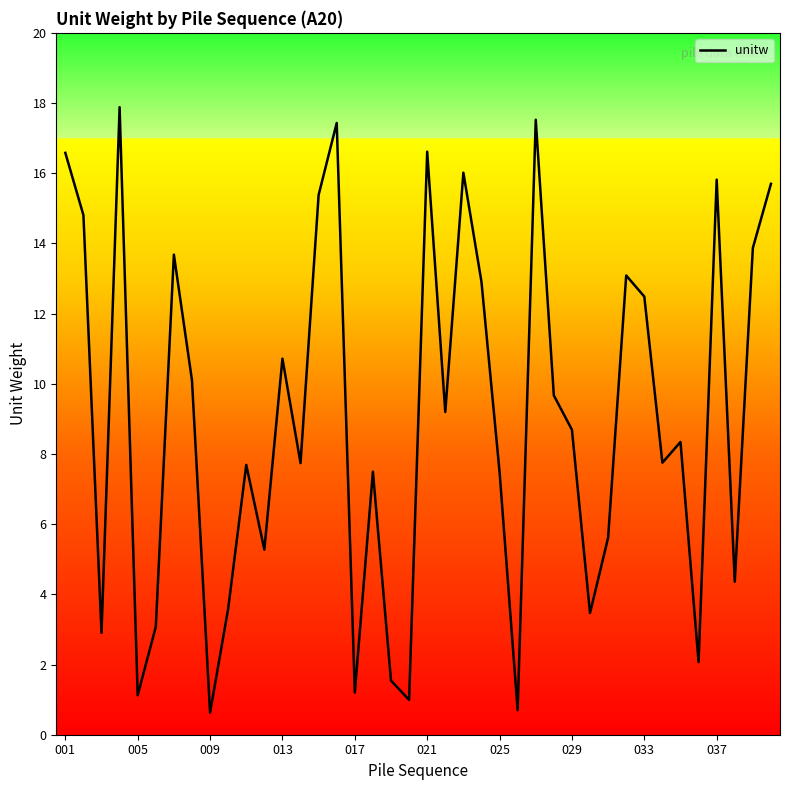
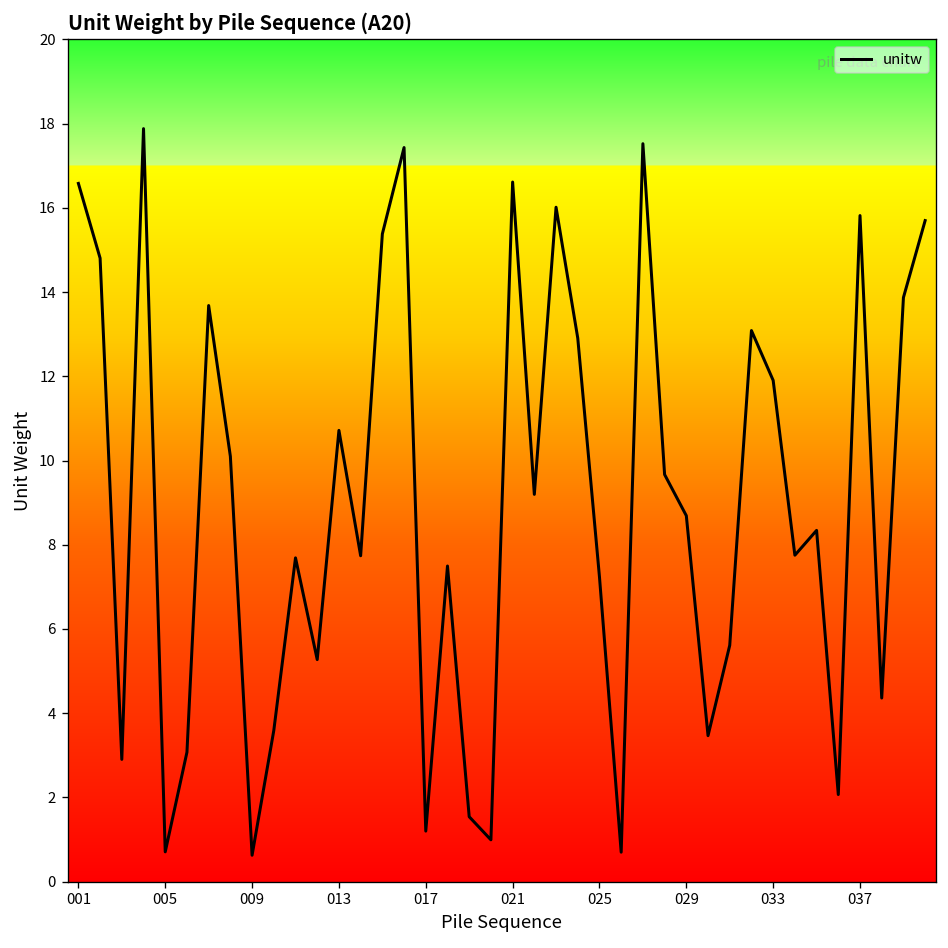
005: 1.1 -> 0.7
025: 7.5 -> 7.2
033: 12.5 -> 11.9
